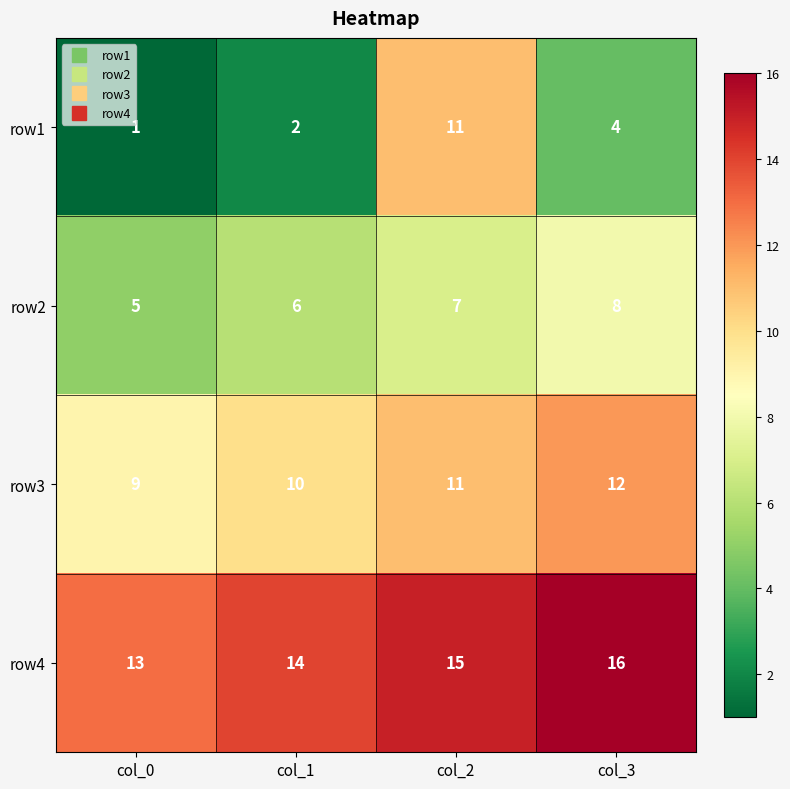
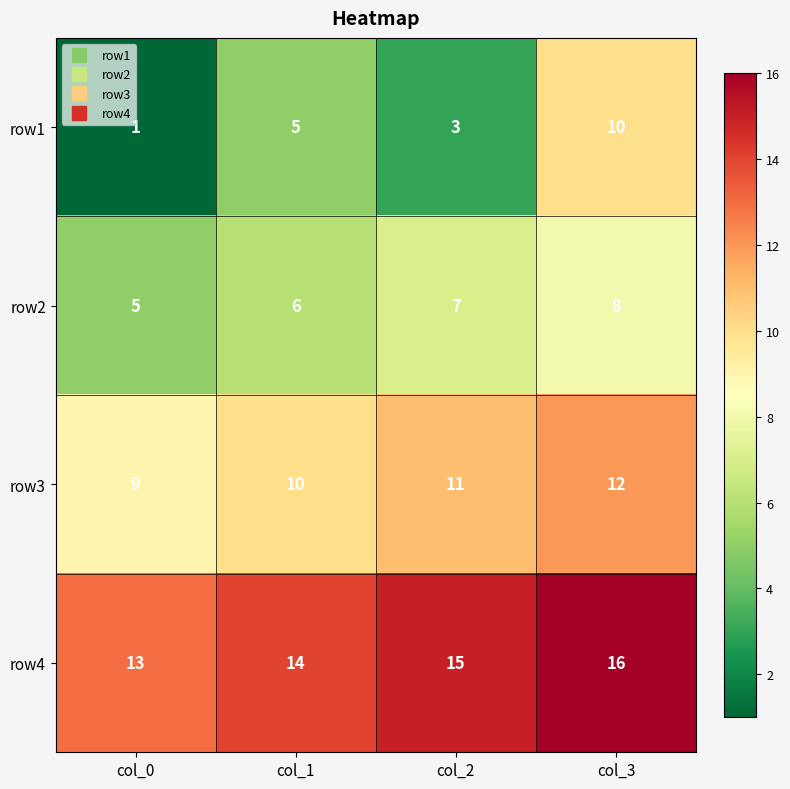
row1, col_1: 2 -> 5
row1, col_2: 11 -> 3
row1, col_3: 4 -> 10
